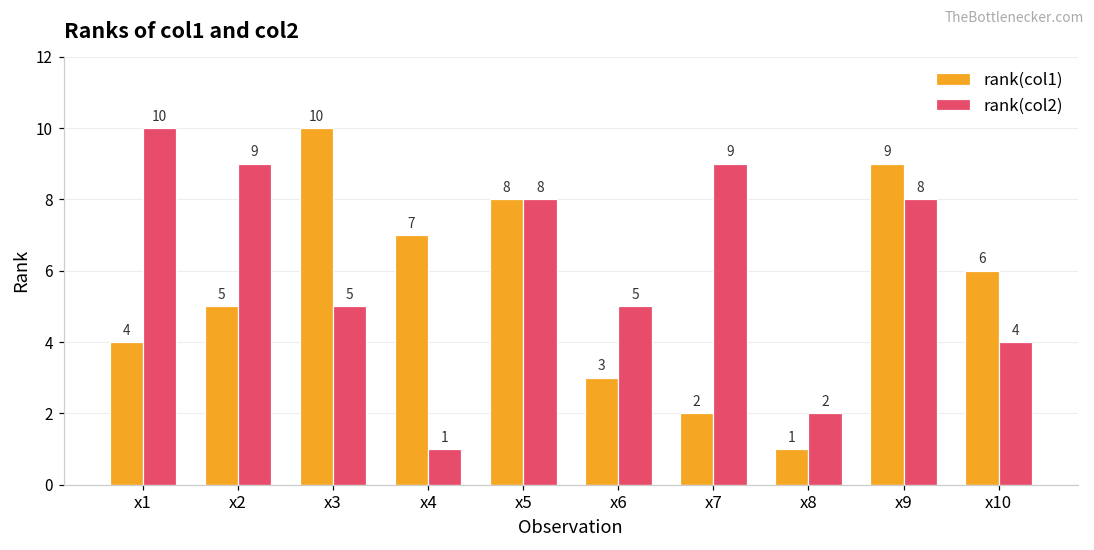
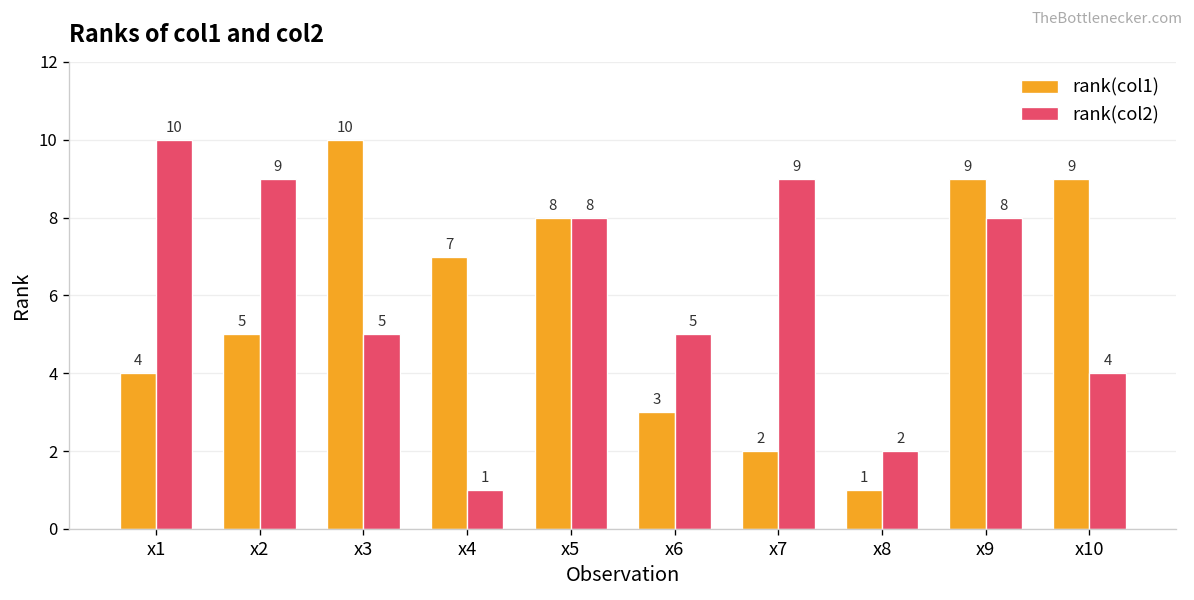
rank(col1), x10: 6 -> 9
